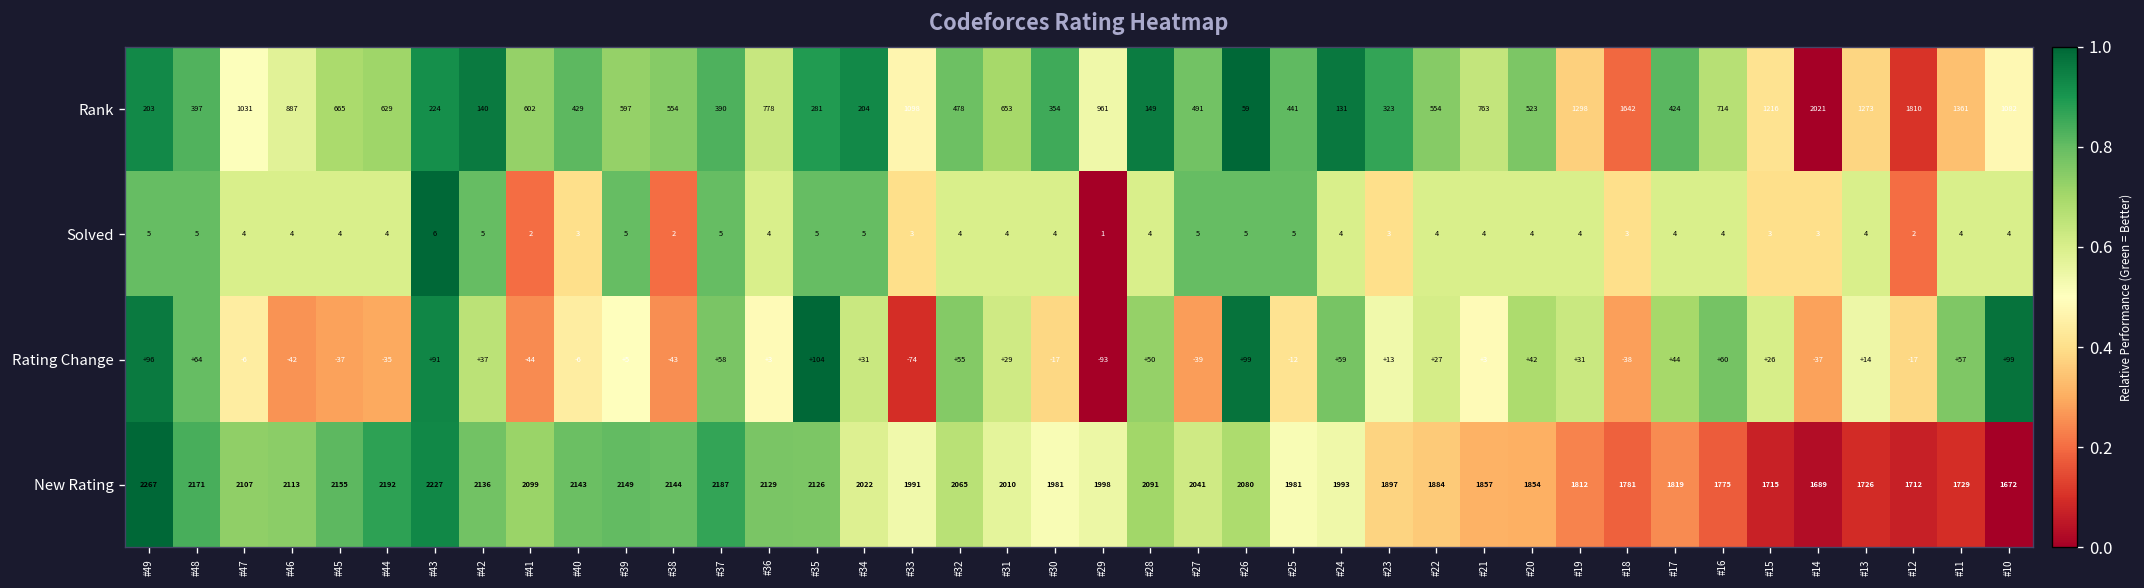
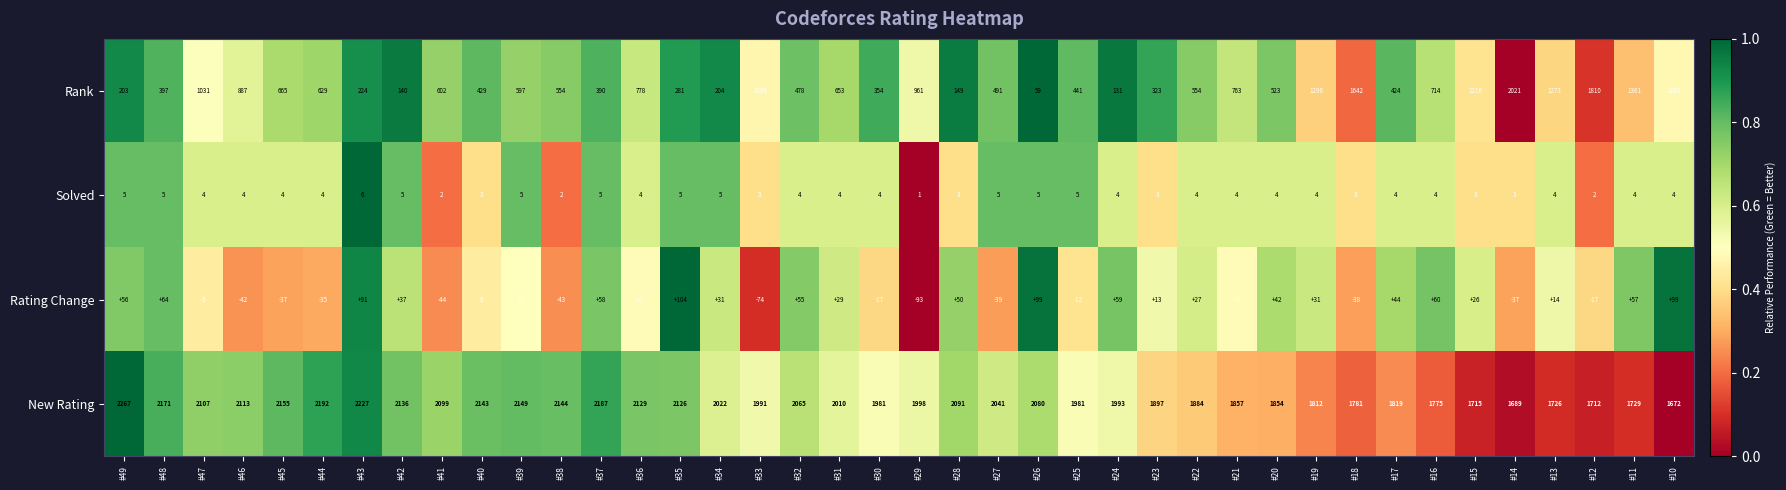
Solved, #28: 4 -> 3
Rating Change, #49: +96 -> +56
